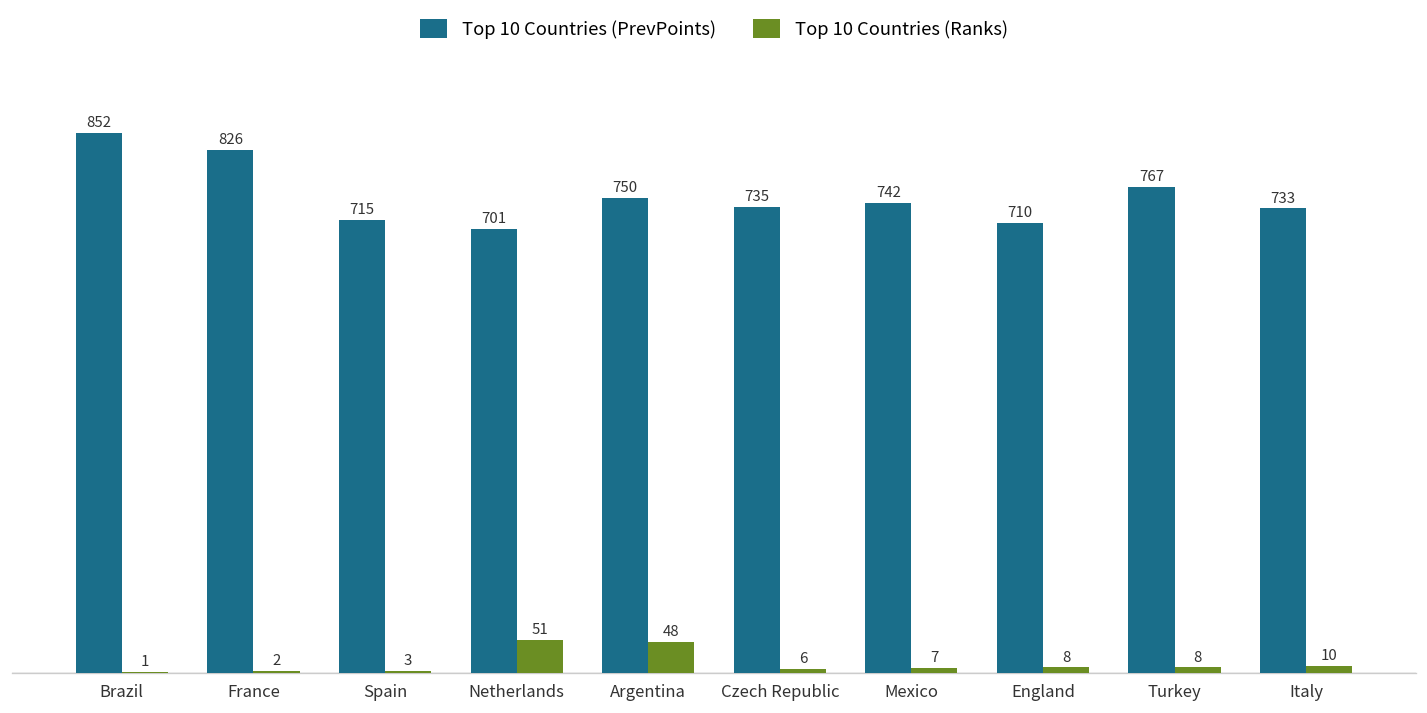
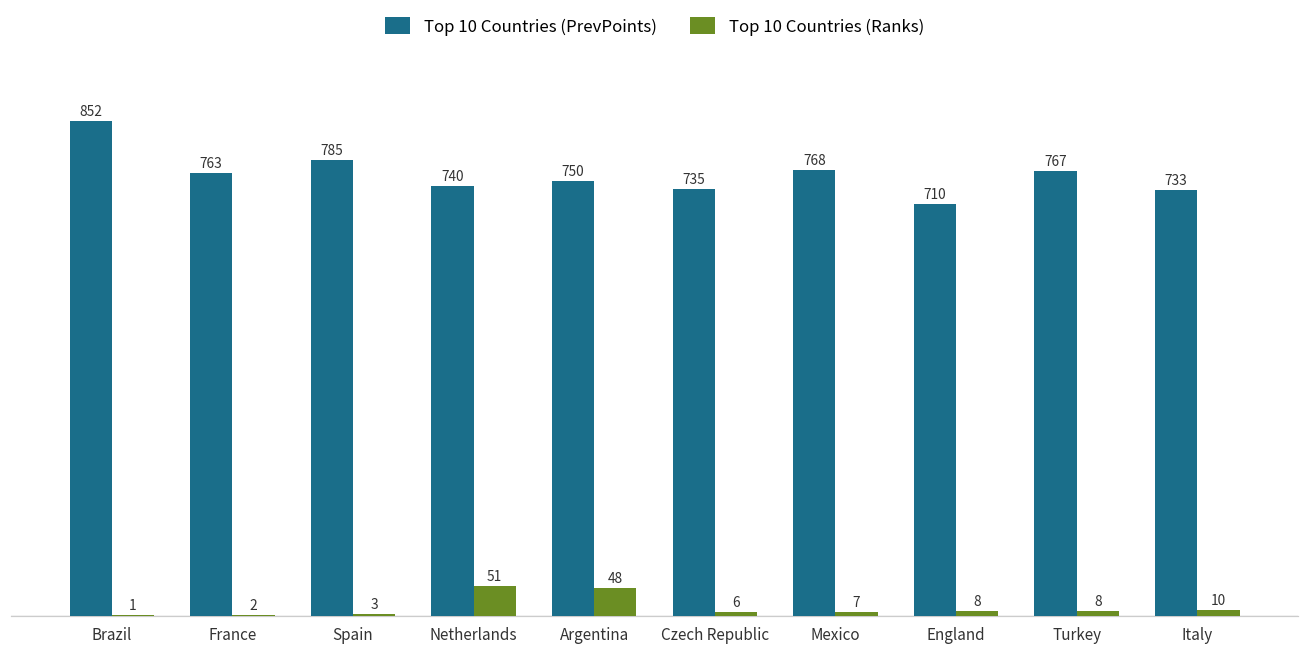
Top 10 Countries (PrevPoints), France: 826 -> 763
Top 10 Countries (PrevPoints), Spain: 715 -> 785
Top 10 Countries (PrevPoints), Netherlands: 701 -> 740
Top 10 Countries (PrevPoints), Mexico: 742 -> 768
